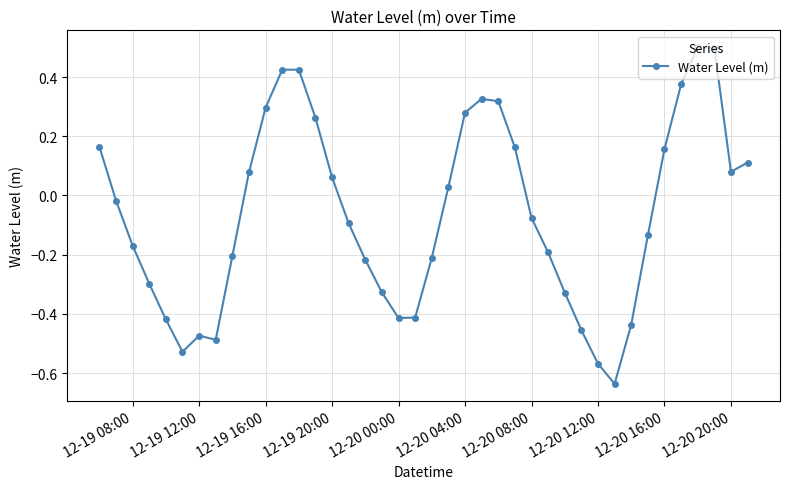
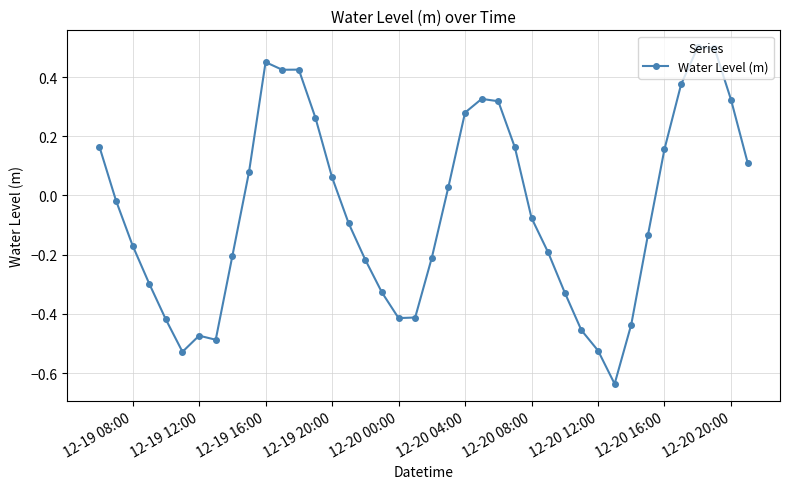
12-19 16:00: 0.30 -> 0.45
12-20 12:00: -0.57 -> -0.52
12-20 20:00: 0.08 -> 0.32
